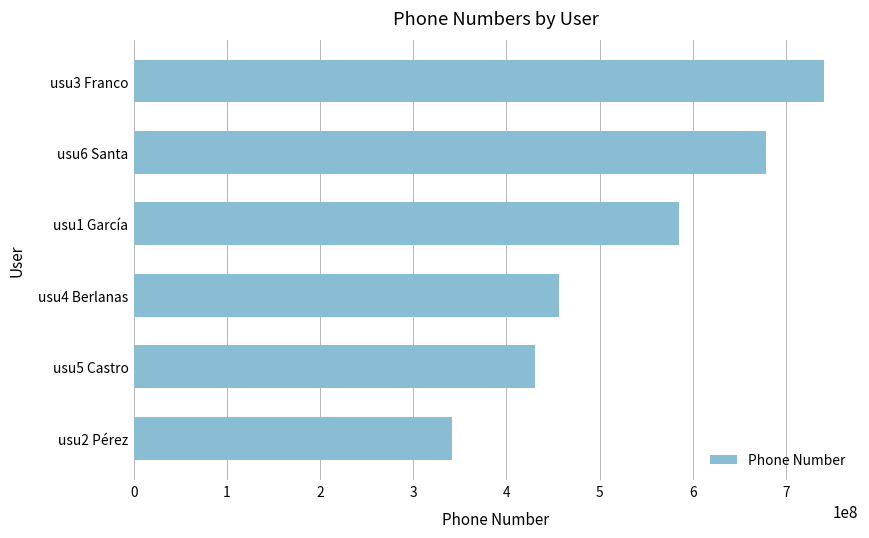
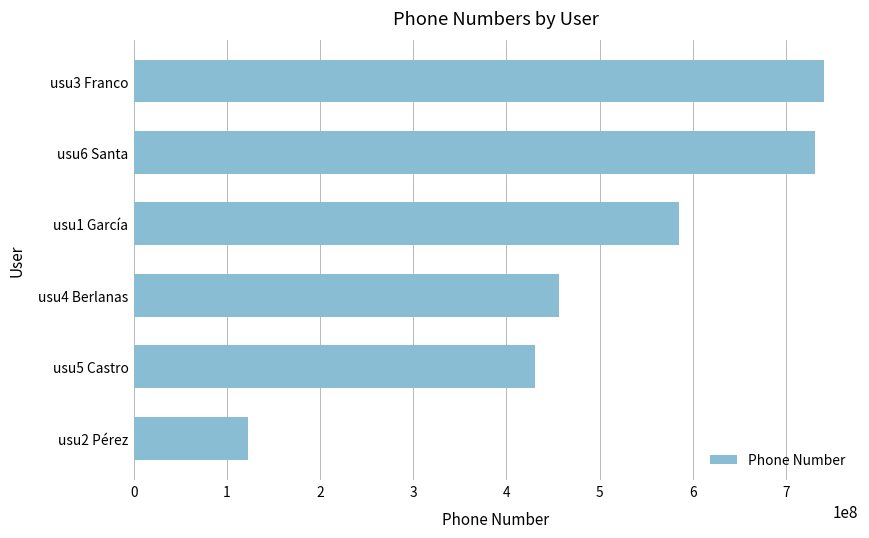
usu6 Santa: 680000000 -> 730000000
usu2 Pérez: 340000000 -> 120000000
